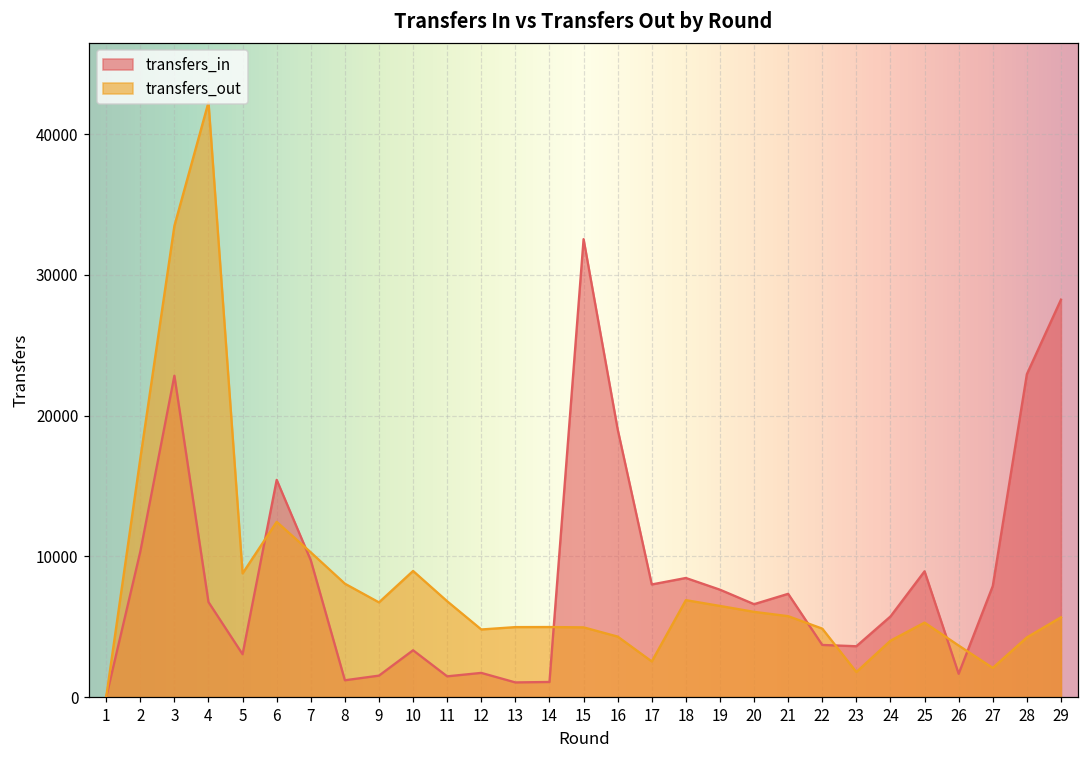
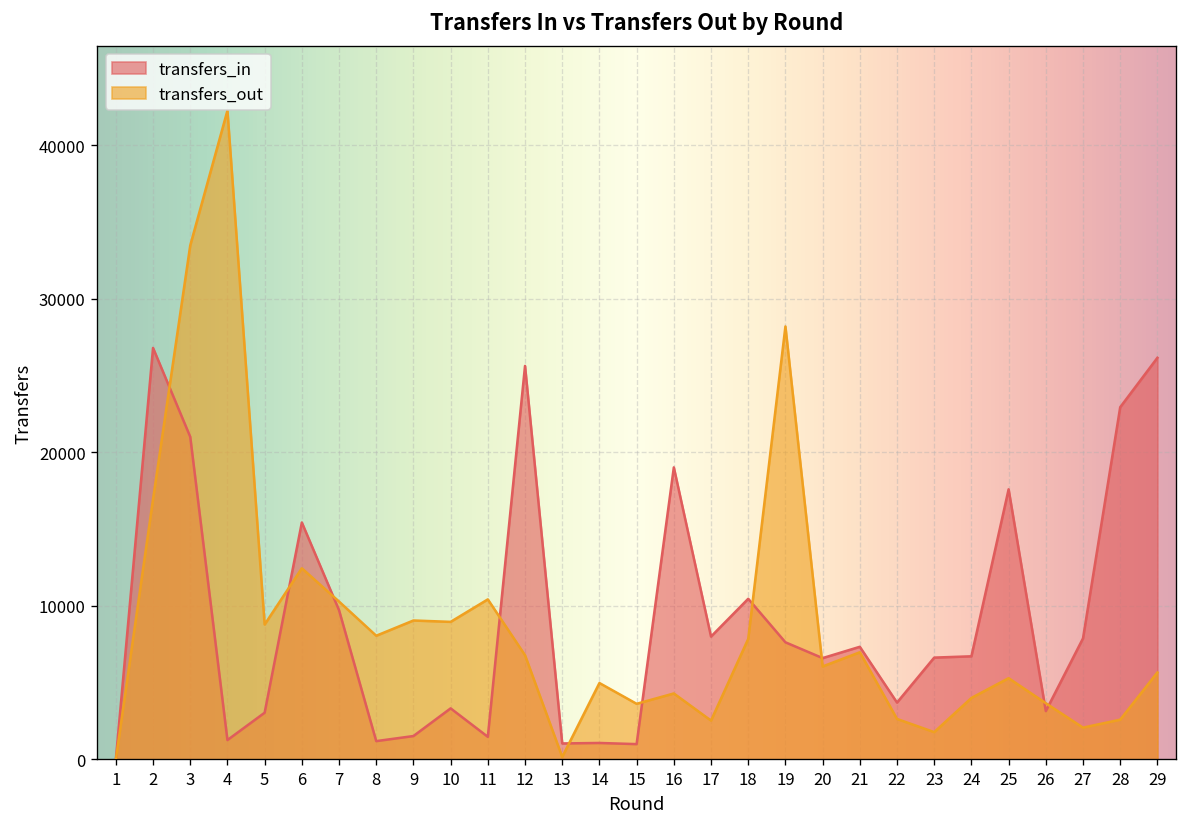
transfers_in, 2: 10300 -> 26800
transfers_in, 3: 22800 -> 21000
transfers_in, 4: 6800 -> 1300
transfers_out, 9: 6700 -> 9100
transfers_out, 11: 6800 -> 10400
transfers_in, 12: 1700 -> 25600
transfers_out, 12: 4800 -> 6800
transfers_out, 13: 5000 -> 200
transfers_in, 15: 32500 -> 1000
transfers_out, 15: 5000 -> 3600
transfers_in, 18: 8500 -> 10500
transfers_out, 18: 6900 -> 7900
transfers_out, 19: 6500 -> 28200
transfers_out, 21: 5800 -> 7000
transfers_out, 22: 4900 -> 2600
transfers_in, 23: 3600 -> 6600
transfers_in, 24: 5700 -> 6700
transfers_in, 25: 8900 -> 17600
transfers_in, 26: 1700 -> 3200
transfers_out, 28: 4200 -> 2600
transfers_in, 29: 28200 -> 26200
